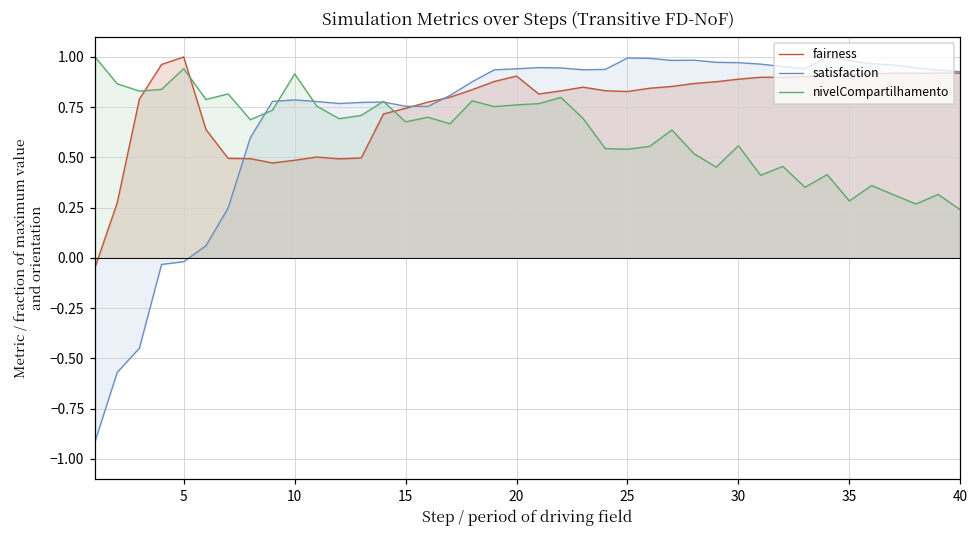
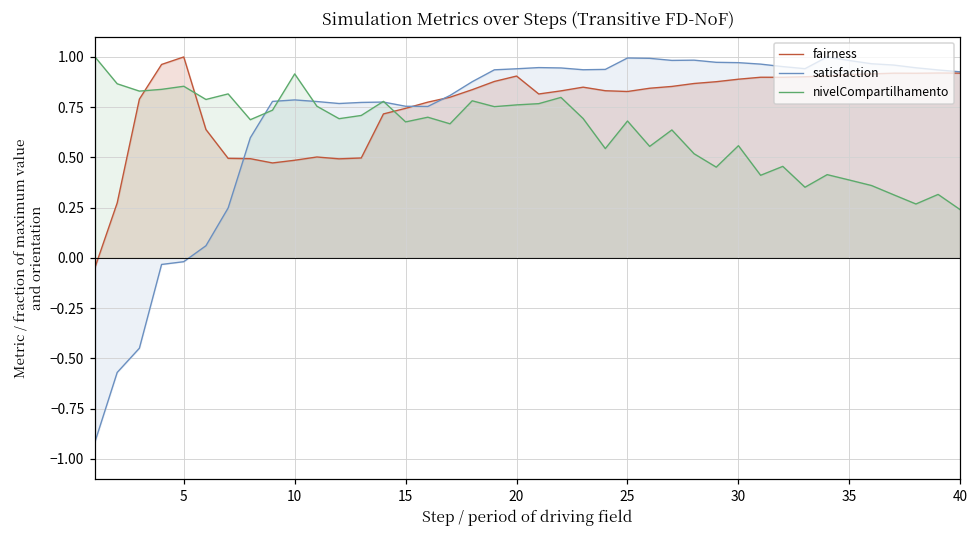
nivelCompartilhamento, 5: 0.94 -> 0.85
nivelCompartilhamento, 25: 0.54 -> 0.68
nivelCompartilhamento, 35: 0.28 -> 0.39
